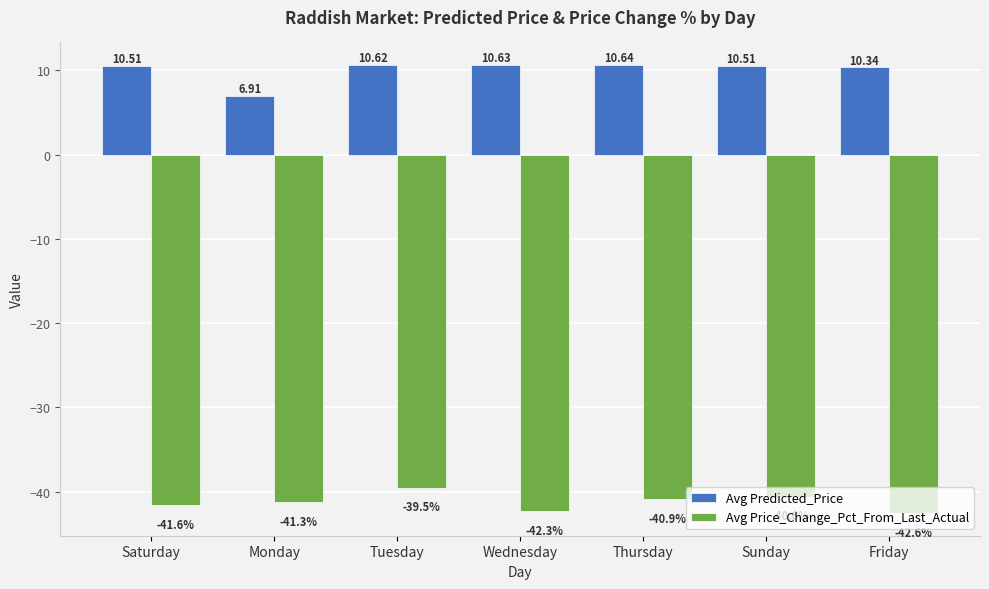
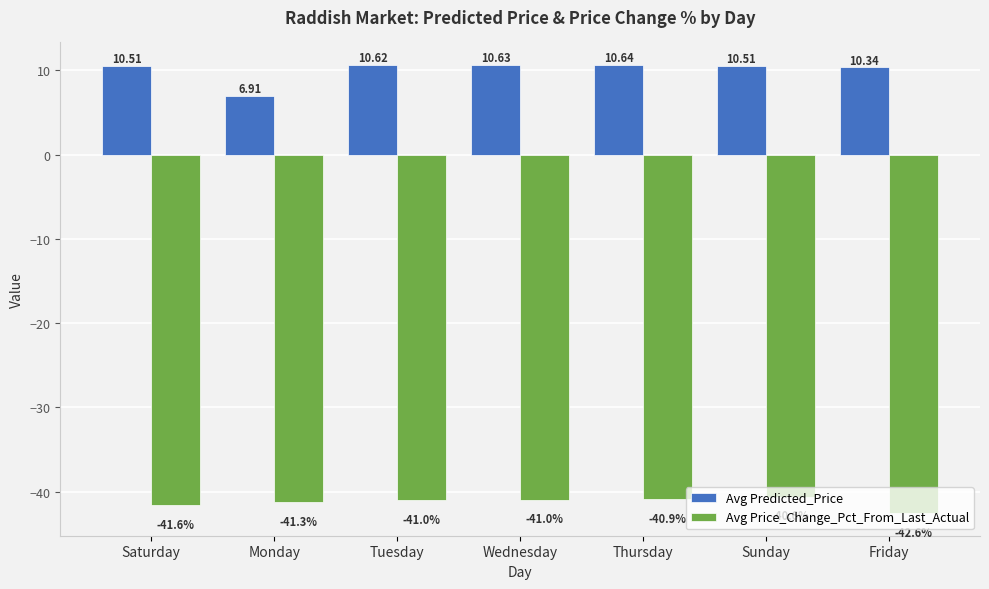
Avg Price_Change_Pct_From_Last_Actual, Tuesday: -39.5% -> -41.0%
Avg Price_Change_Pct_From_Last_Actual, Wednesday: -42.3% -> -41.0%
